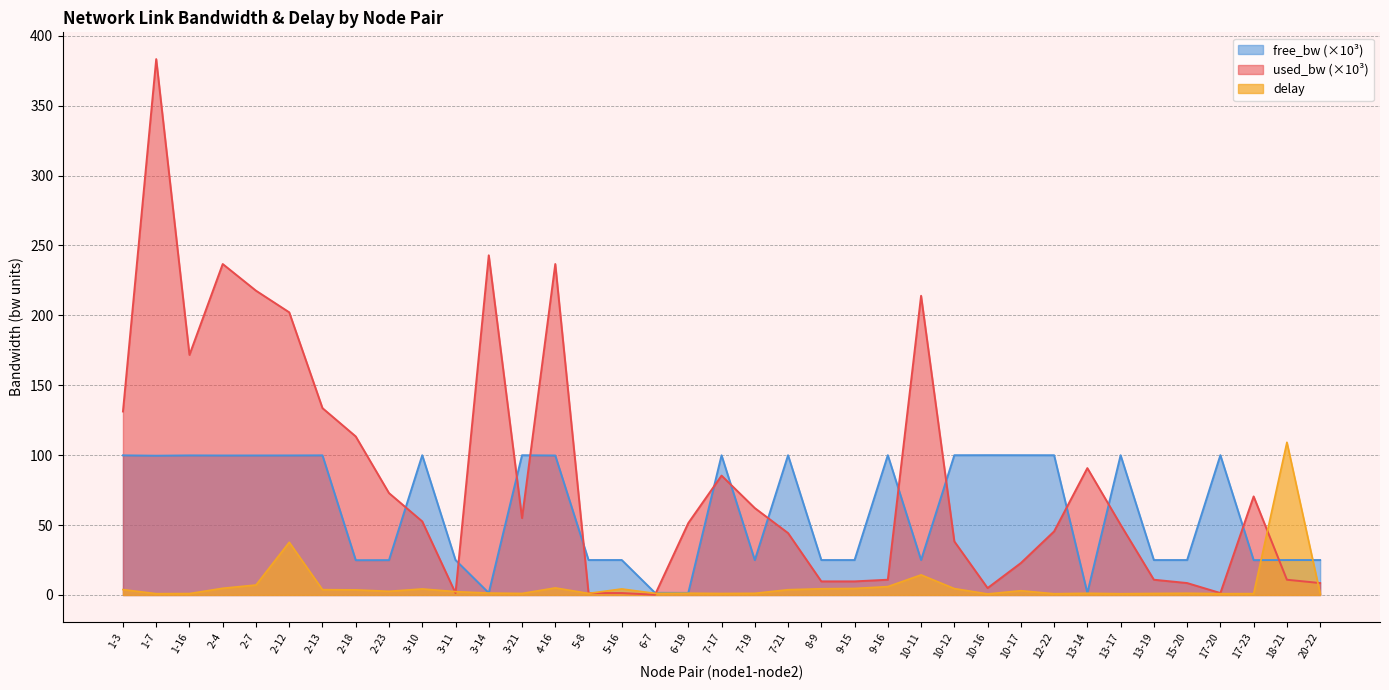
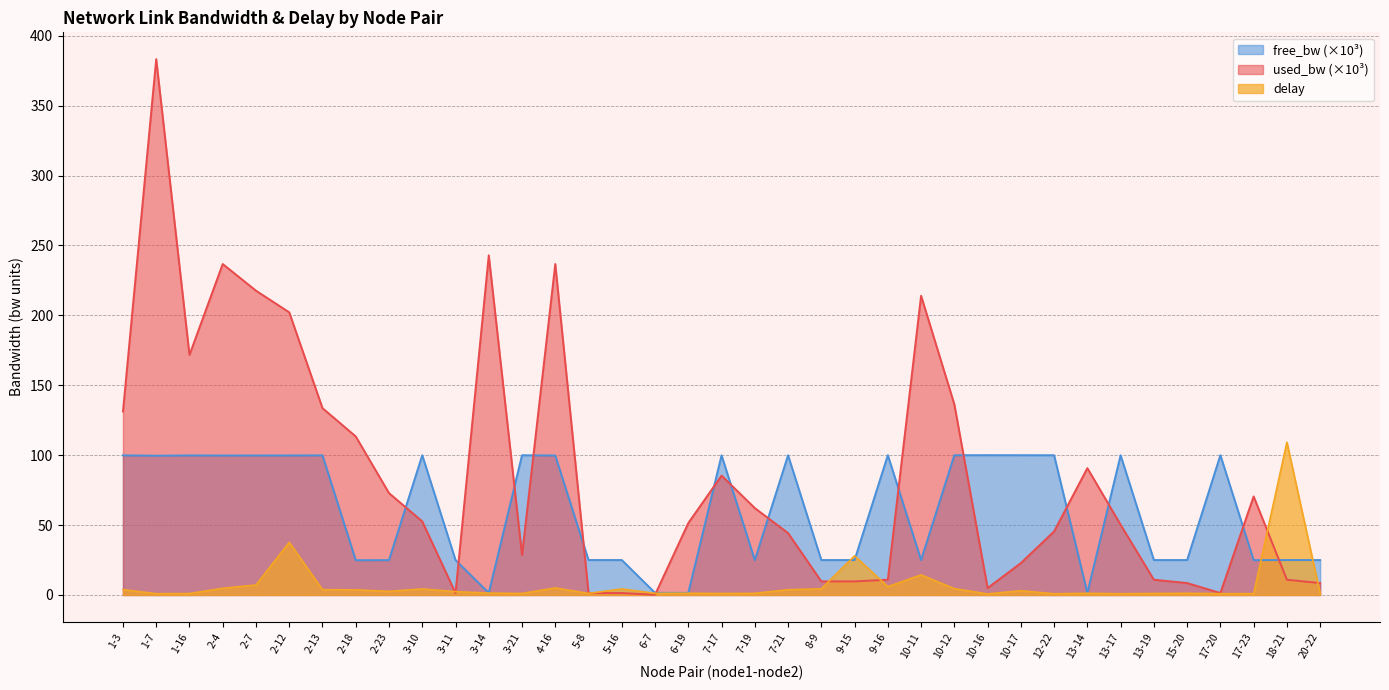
used_bw (×10³), 3-21: 55 -> 29
delay, 9-15: 5 -> 28
used_bw (×10³), 10-12: 38 -> 136
